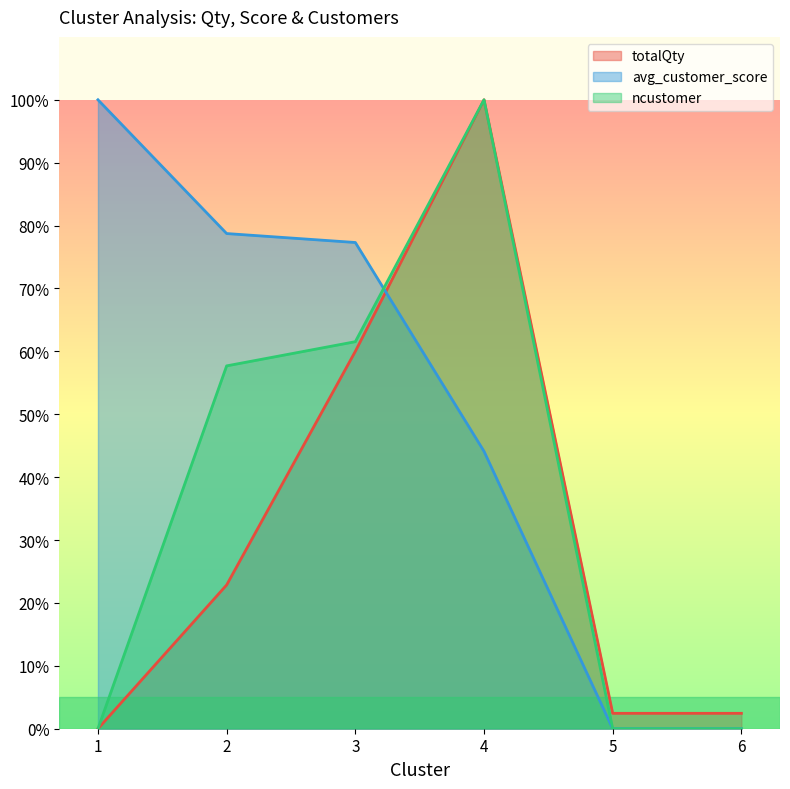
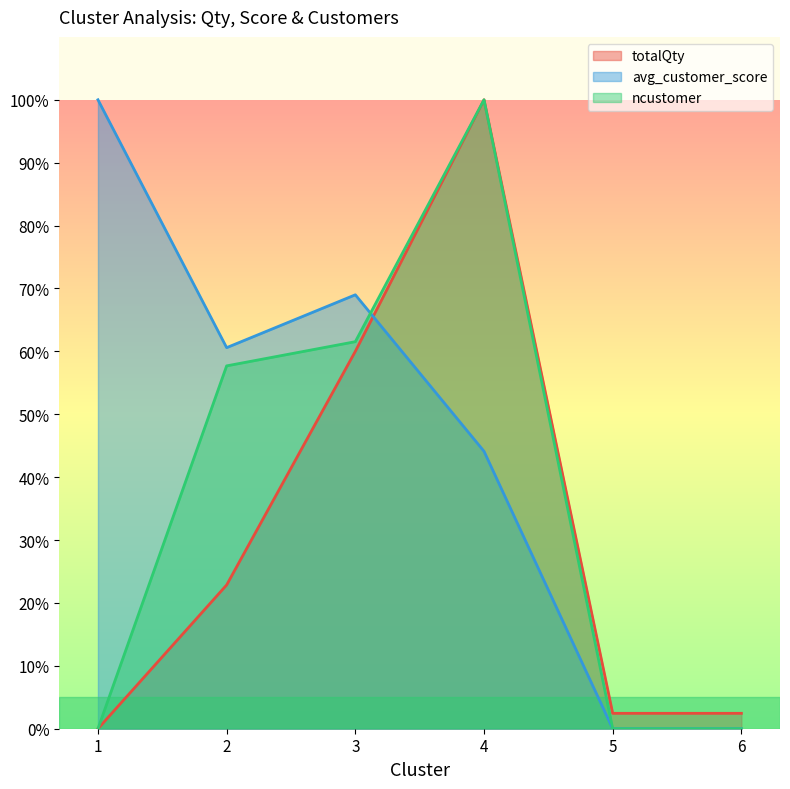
avg_customer_score, 2: 79% -> 61%
avg_customer_score, 3: 77% -> 69%
